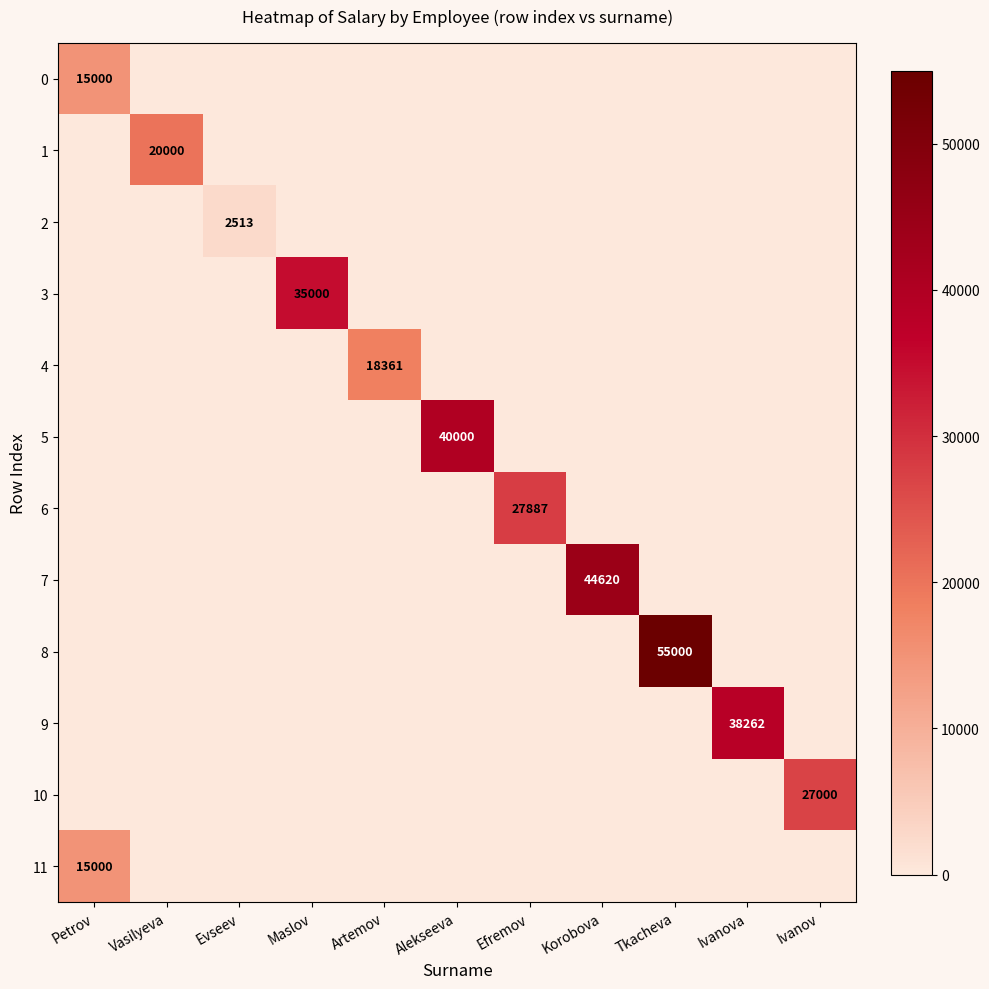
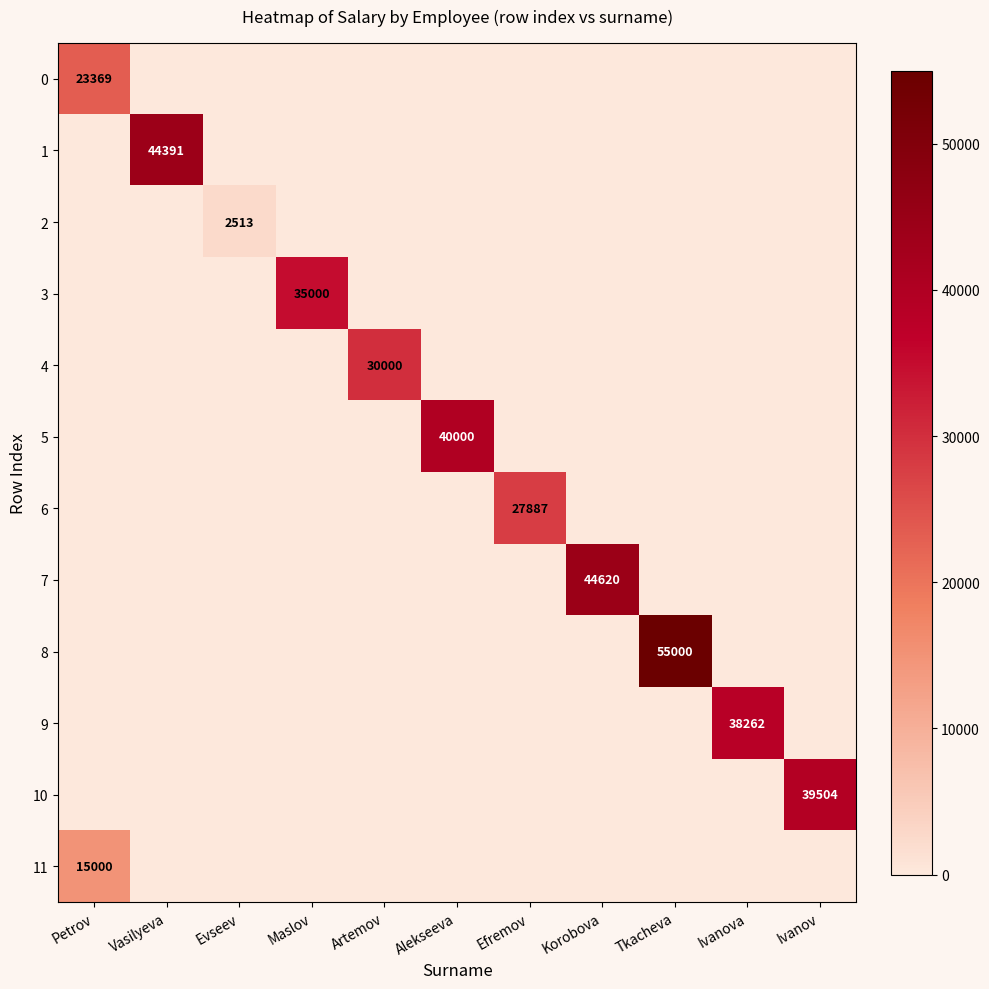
0, Petrov: 15000 -> 23369
1, Vasilyeva: 20000 -> 44391
4, Artemov: 18361 -> 30000
10, Ivanov: 27000 -> 39504
